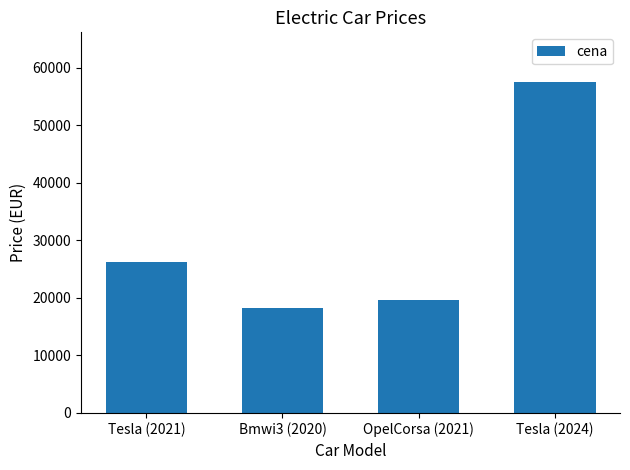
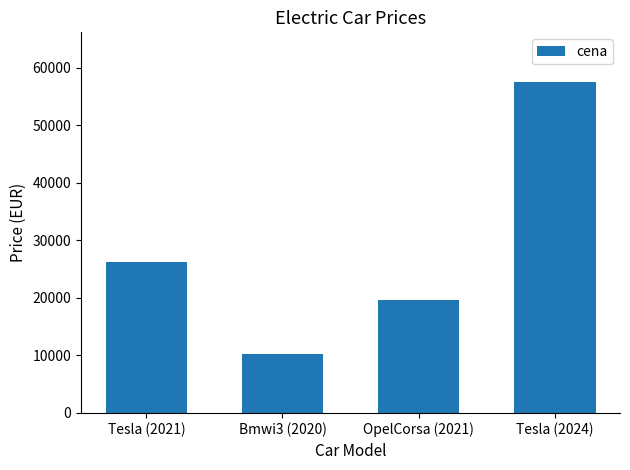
Bmwi3 (2020): 18000 -> 10000
